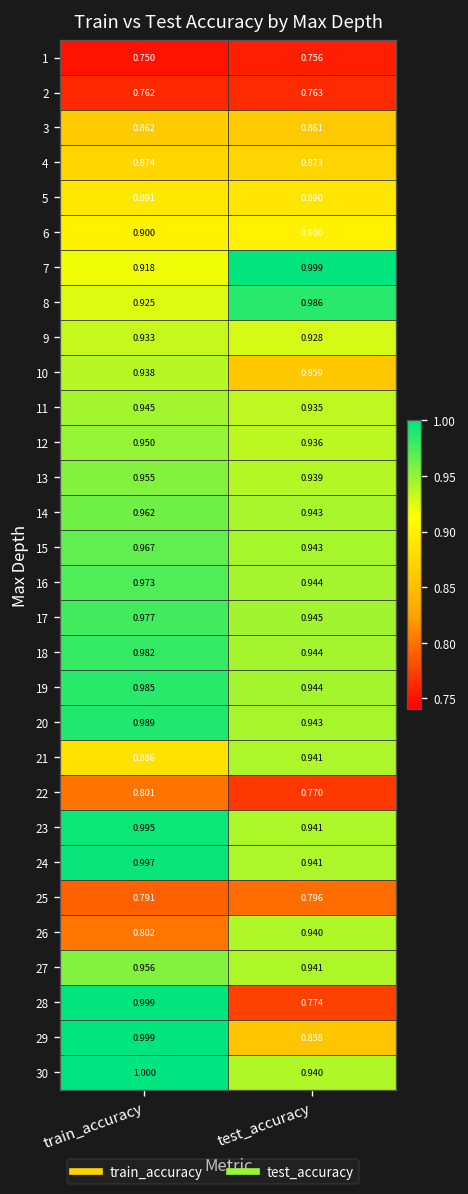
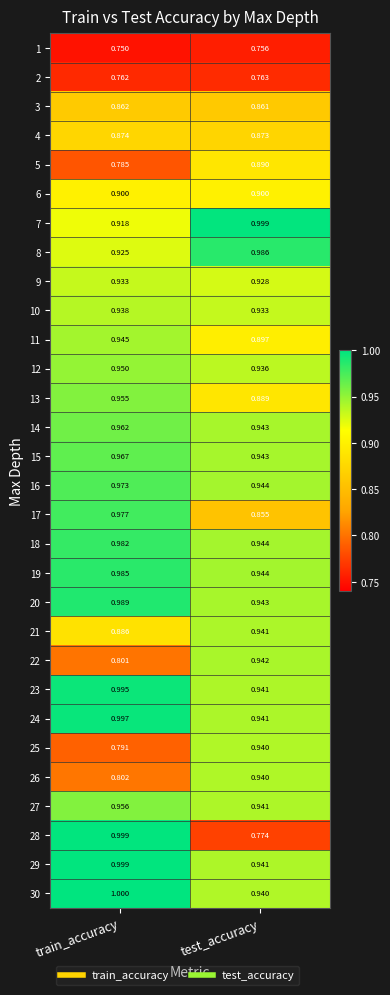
5, train_accuracy: 0.891 -> 0.785
10, test_accuracy: 0.859 -> 0.933
11, test_accuracy: 0.935 -> 0.897
13, test_accuracy: 0.939 -> 0.889
17, test_accuracy: 0.945 -> 0.855
22, test_accuracy: 0.770 -> 0.942
25, test_accuracy: 0.796 -> 0.940
29, test_accuracy: 0.858 -> 0.941
